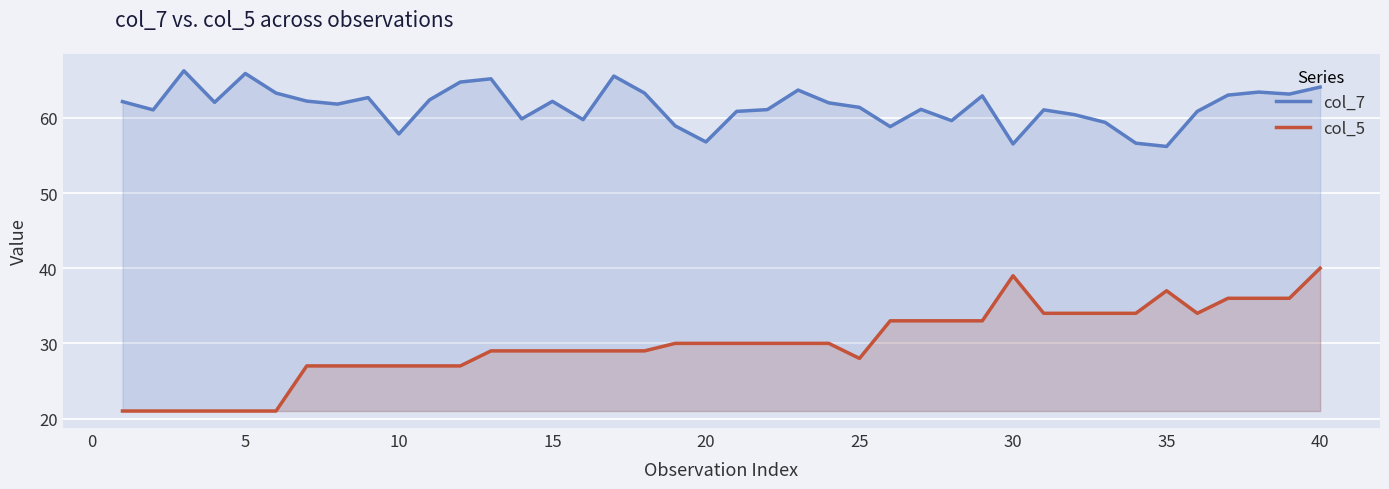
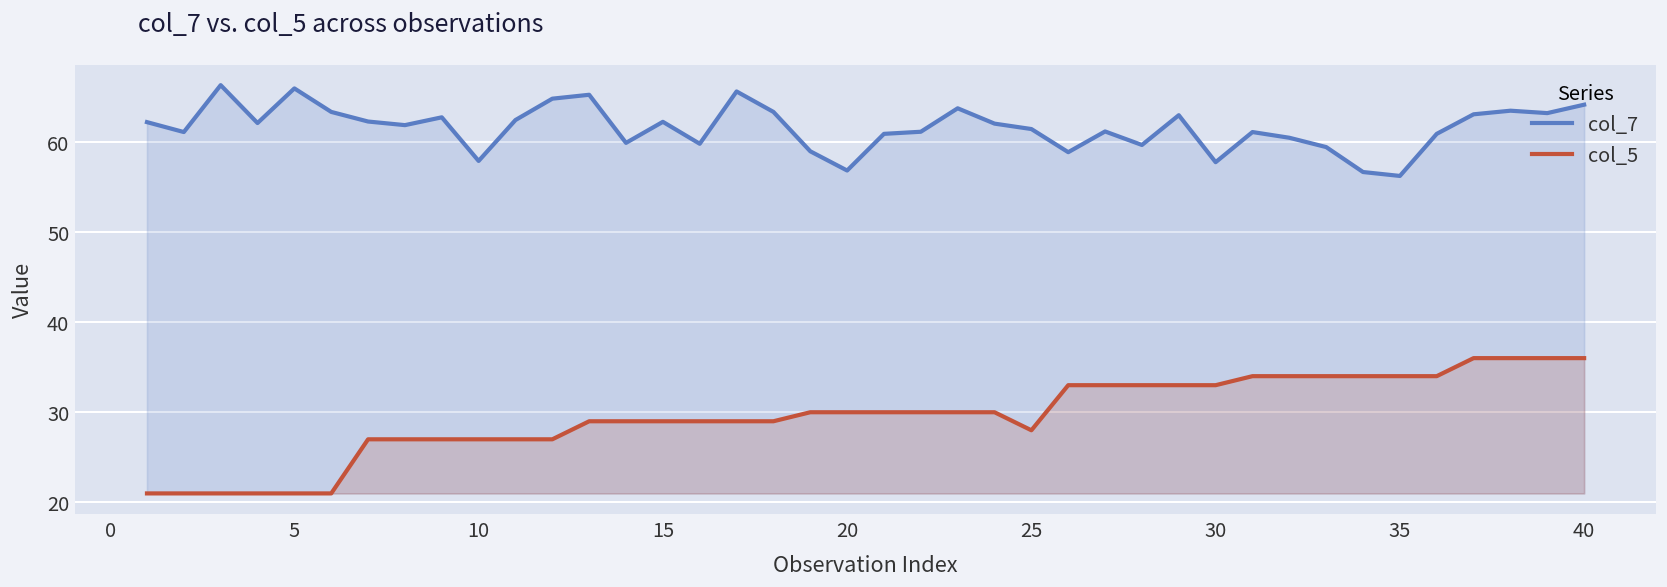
col_7, 30: 57 -> 58
col_5, 30: 39 -> 33
col_5, 35: 37 -> 34
col_5, 40: 40 -> 36
